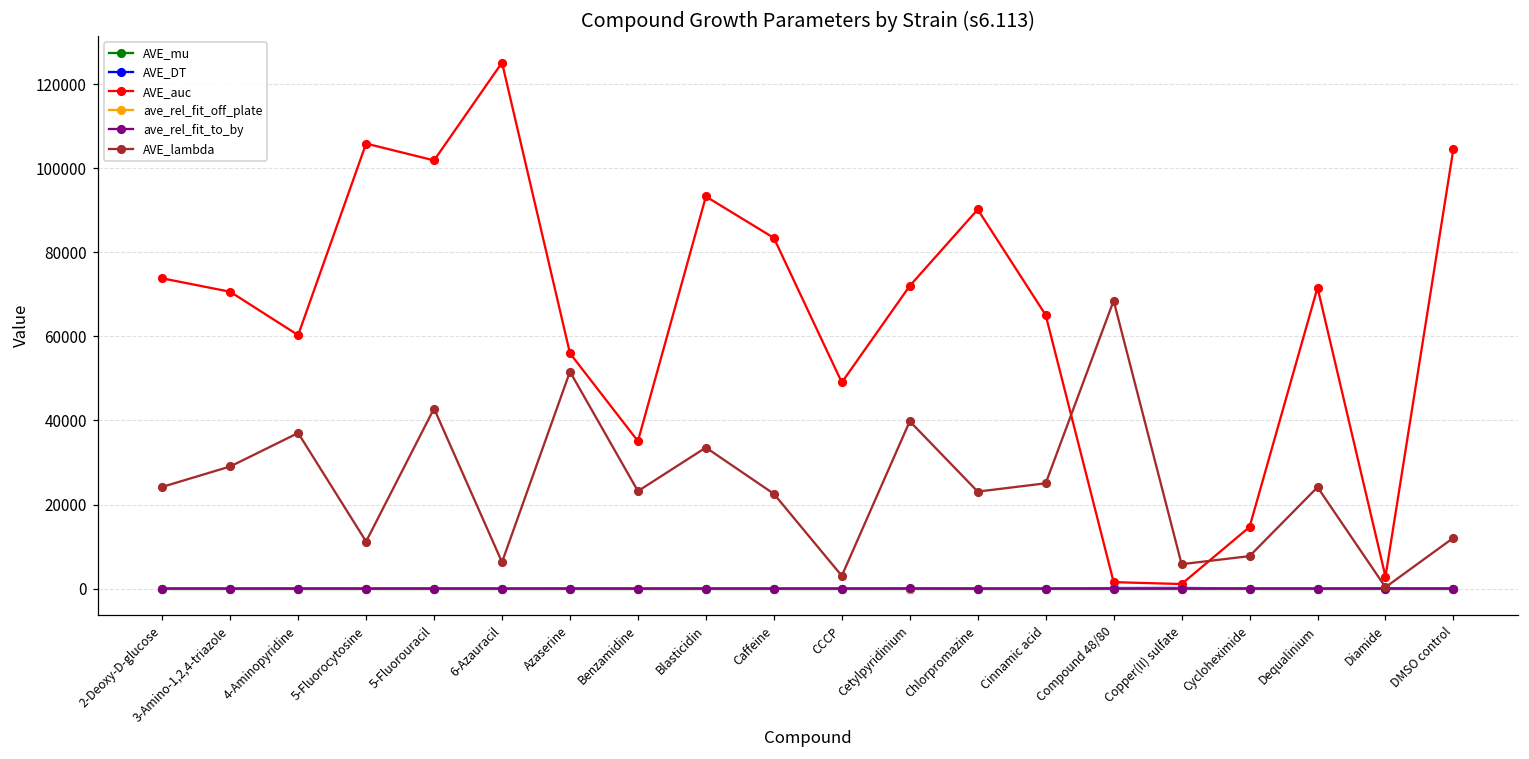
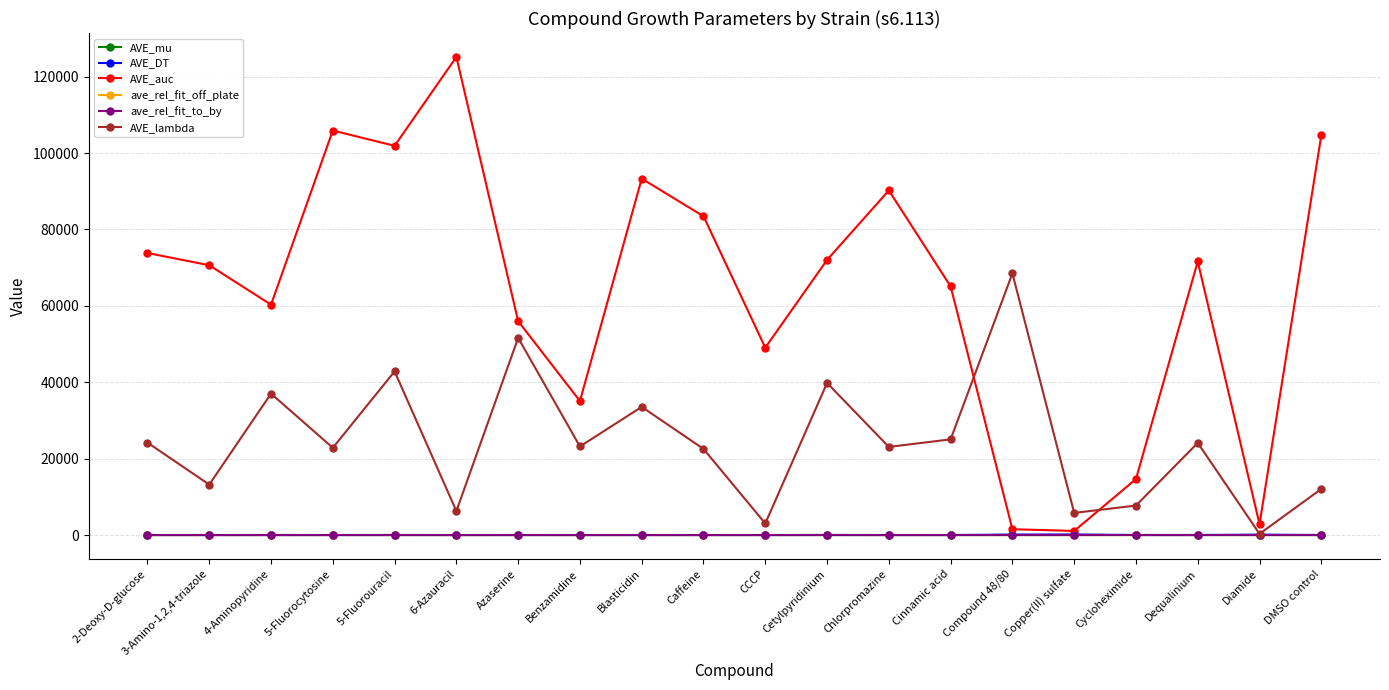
AVE_lambda, 3-Amino-1,2,4-triazole: 29000 -> 13000
AVE_lambda, 5-Fluorocytosine: 11000 -> 23000
